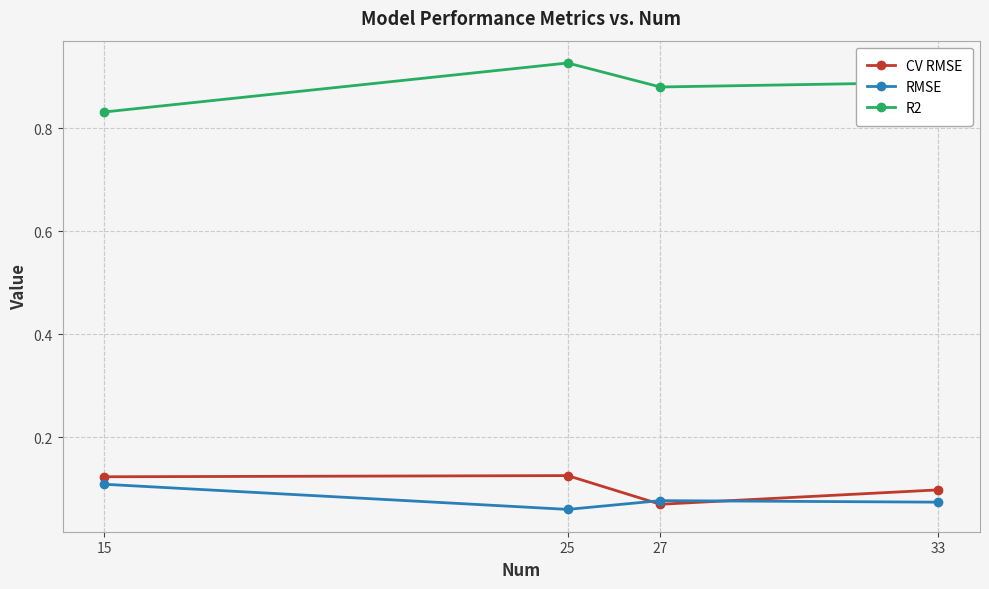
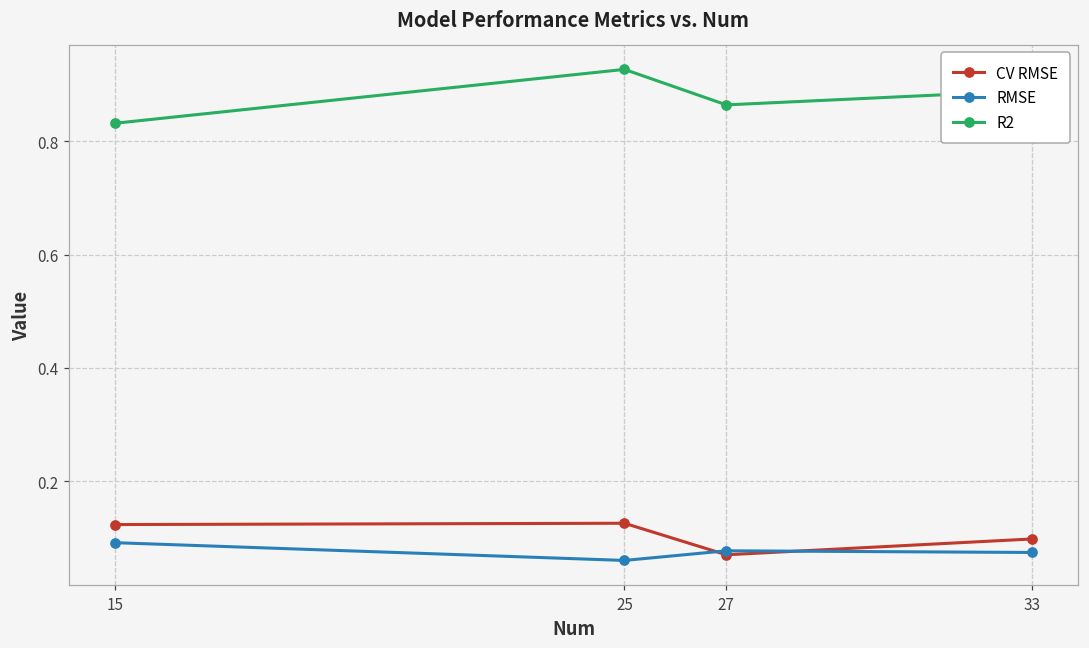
RMSE, 15: 0.11 -> 0.09
R2, 27: 0.88 -> 0.86
